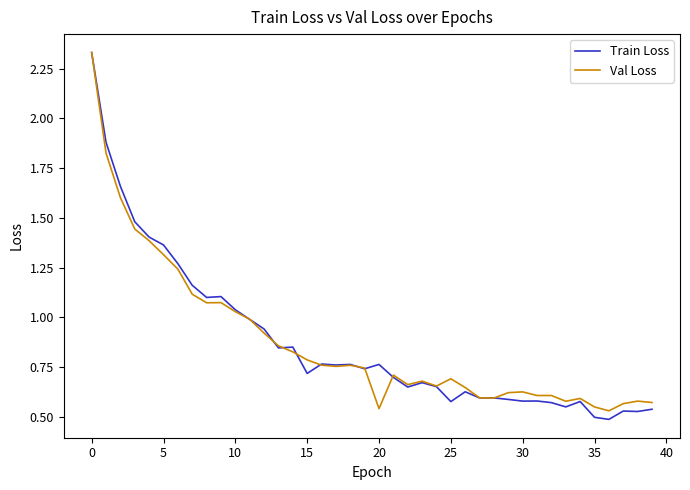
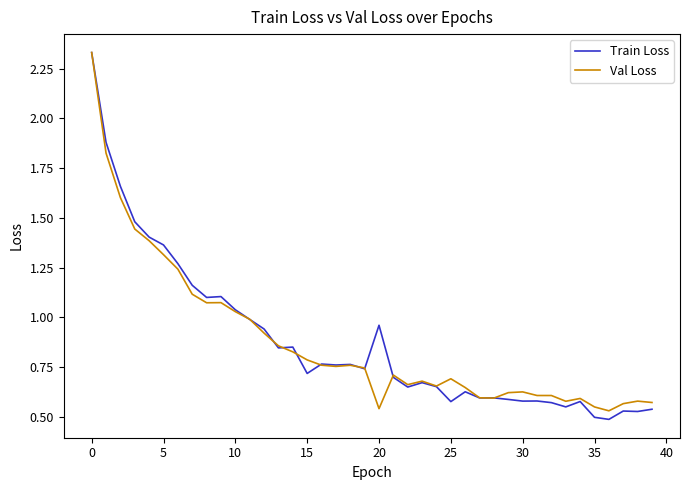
Train Loss, 20: 0.76 -> 0.96
